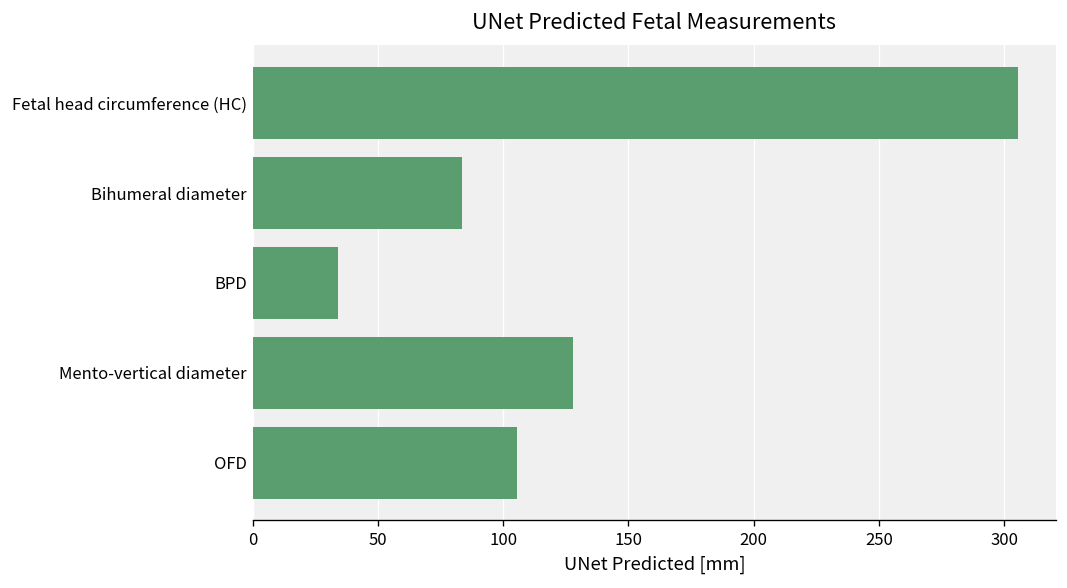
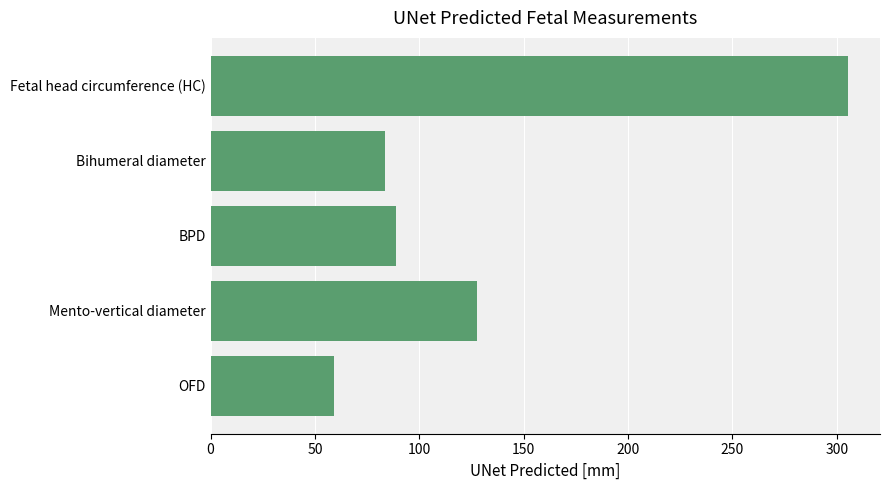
BPD: 34 -> 89
OFD: 106 -> 59
